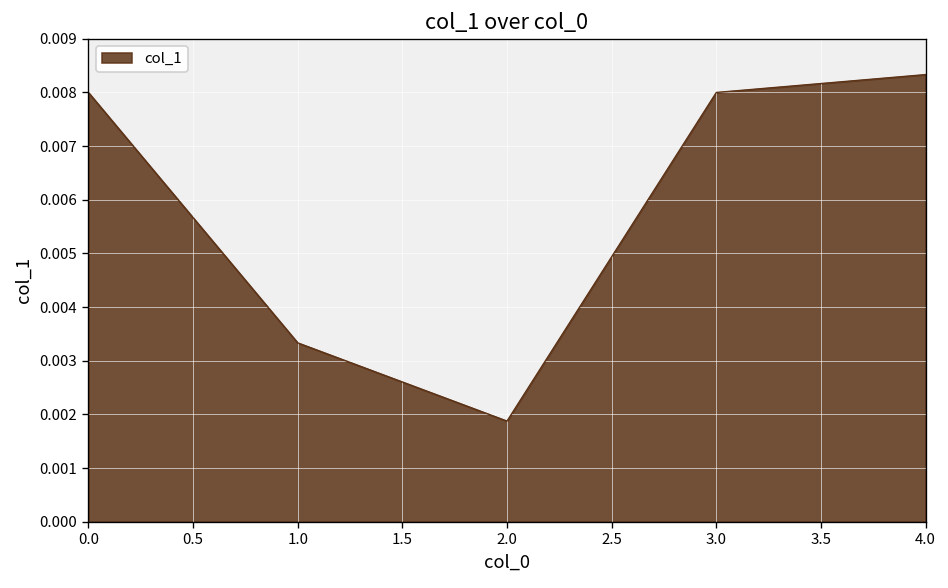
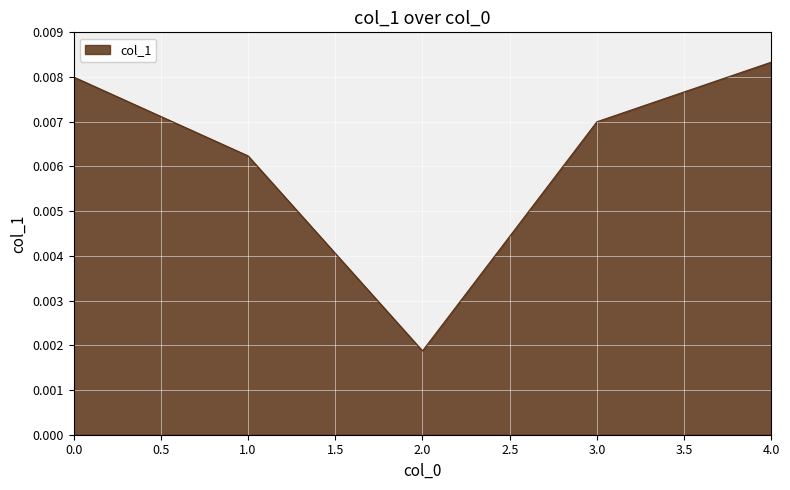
1.0: 0.0033 -> 0.0062
3.0: 0.008 -> 0.007
